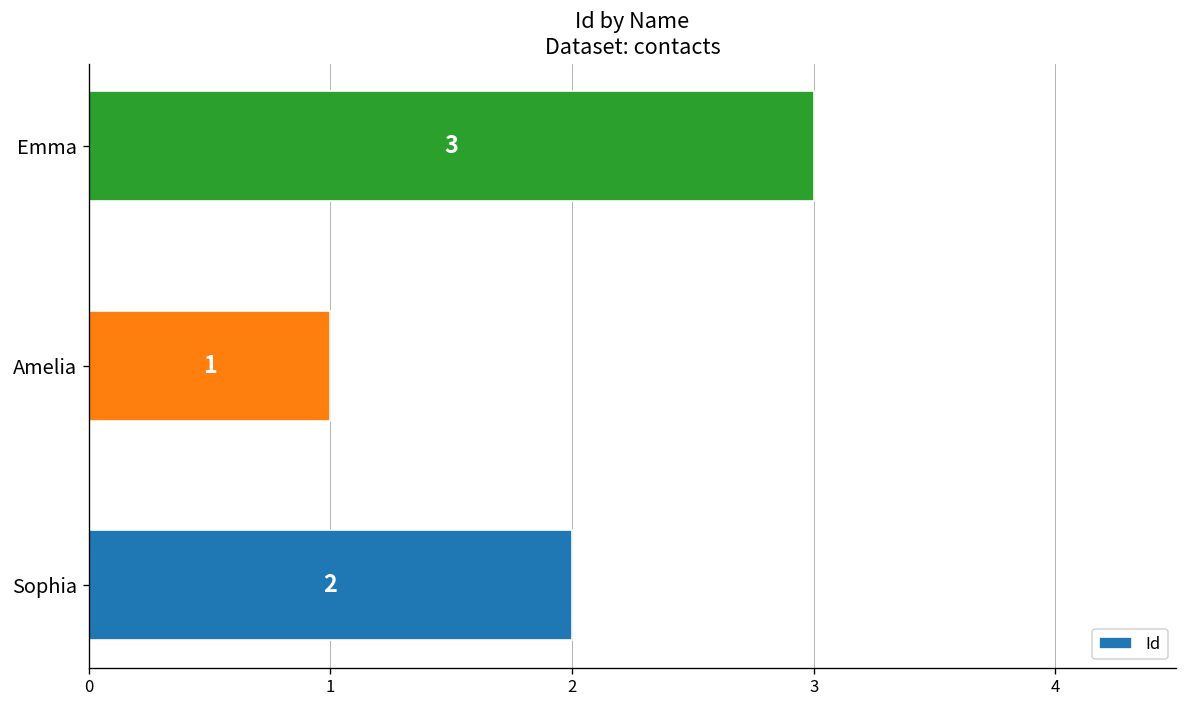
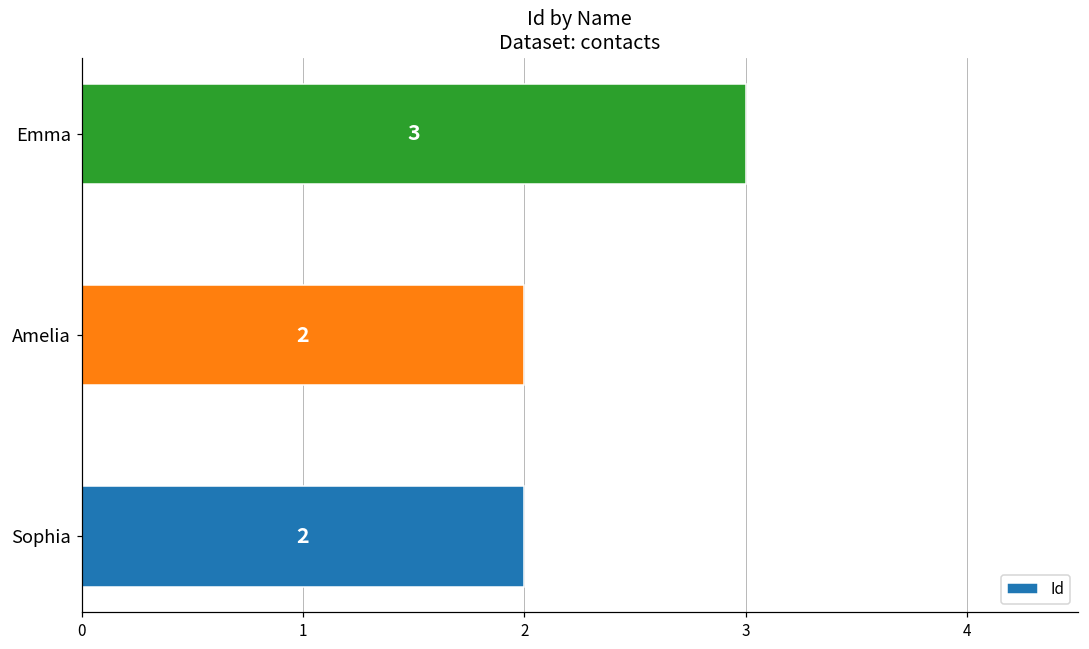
Amelia: 1 -> 2
